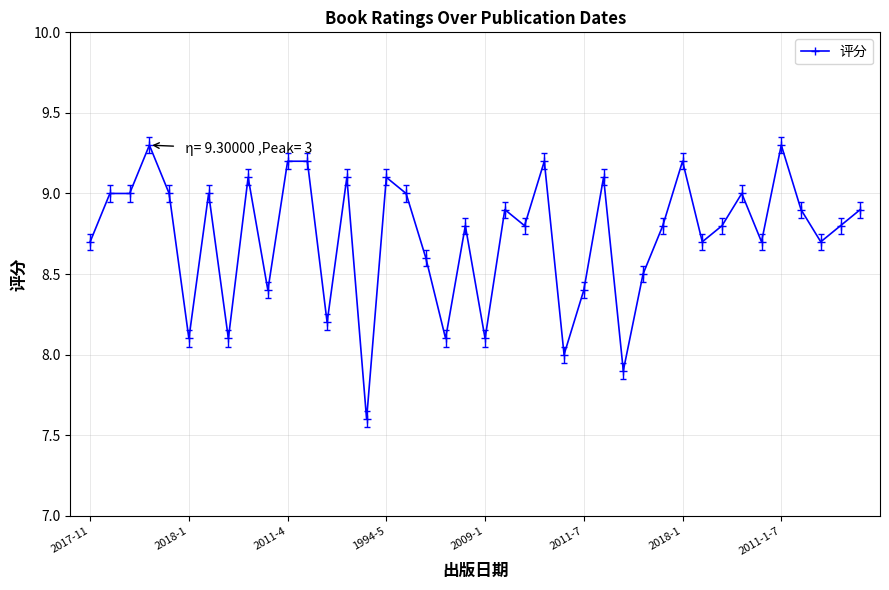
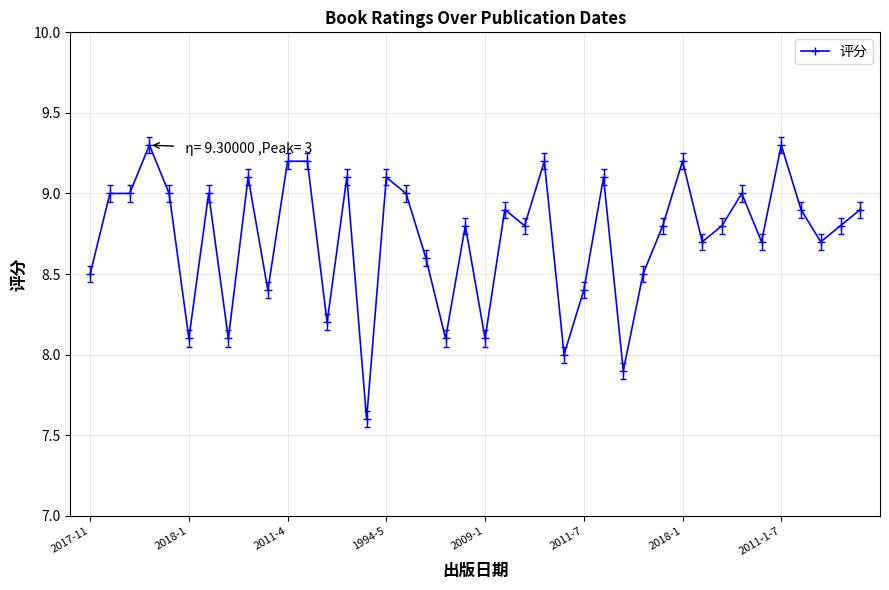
评分, 2017-11: 8.7 -> 8.5
